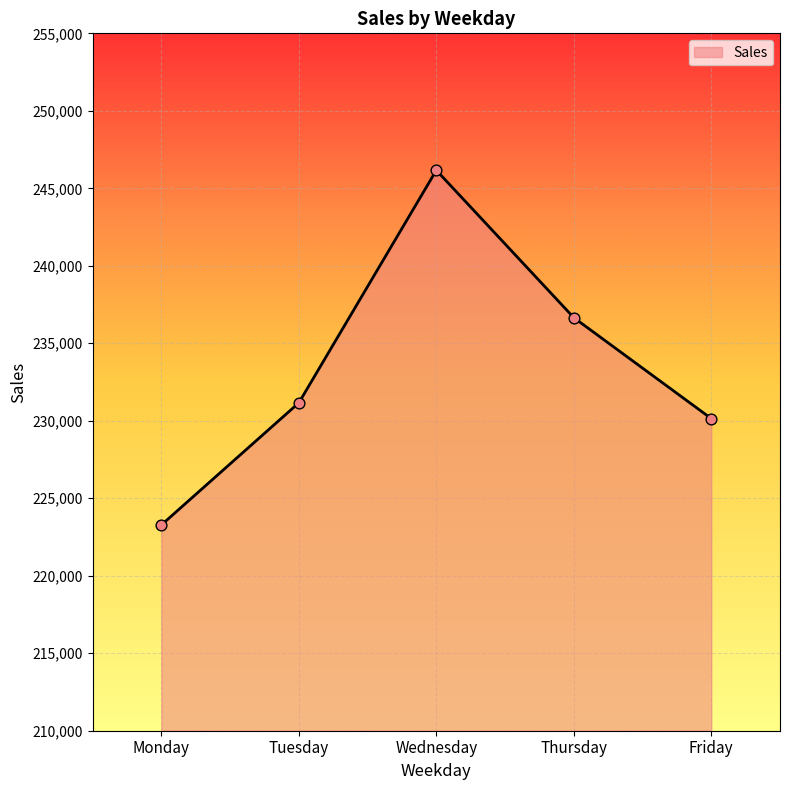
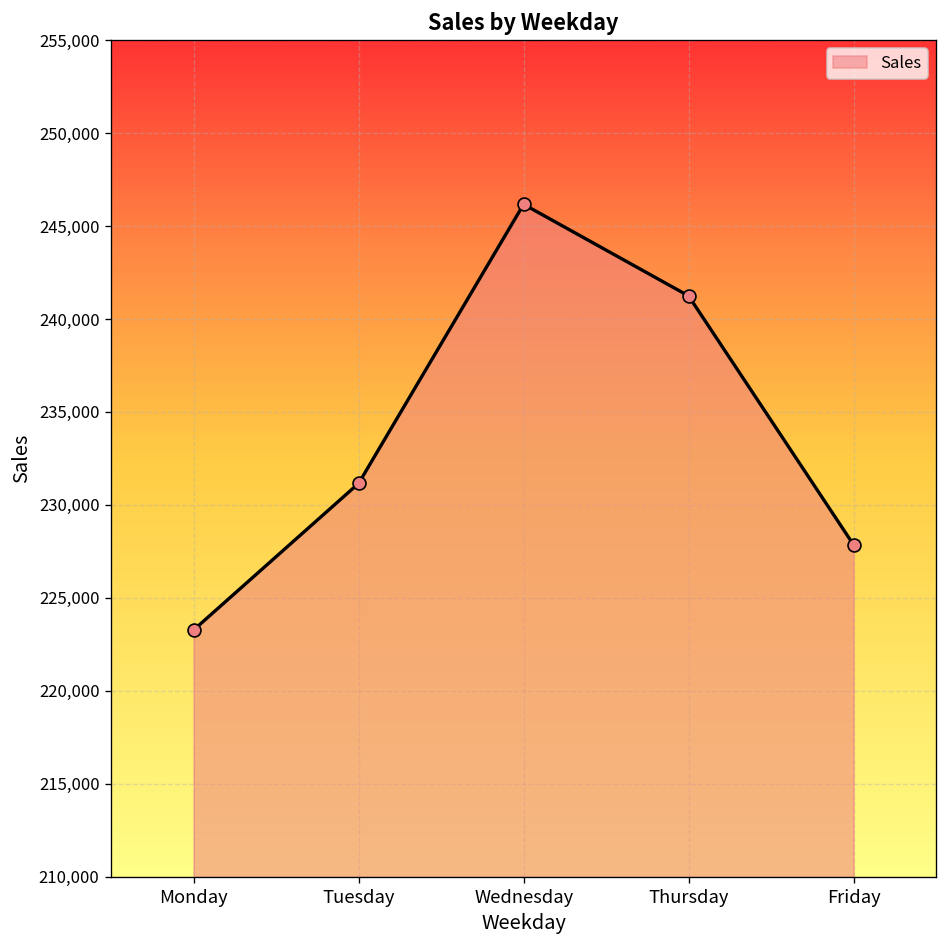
Thursday: 236,700 -> 241,200
Friday: 230,100 -> 227,900
